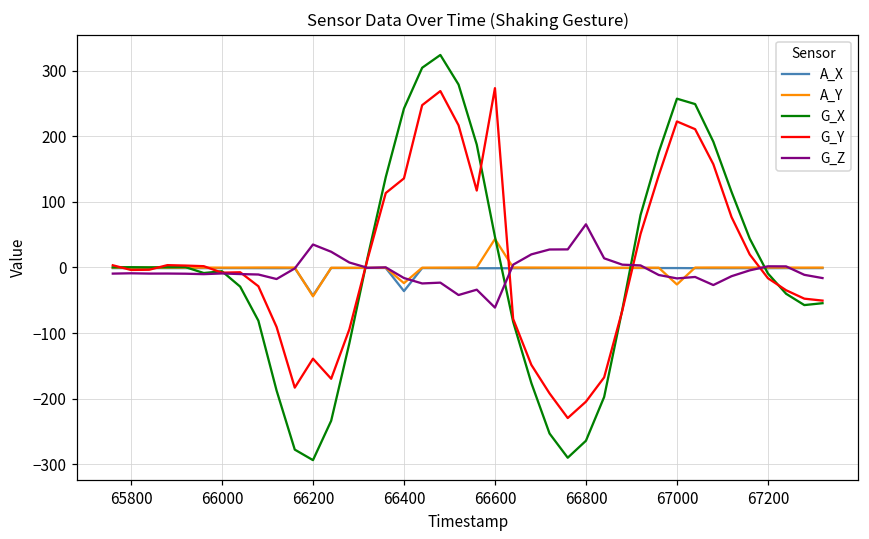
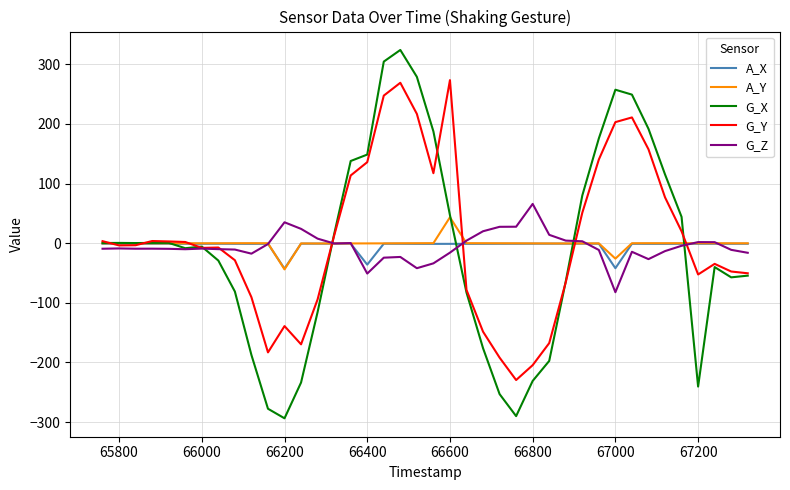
A_Y, 66400: -20 -> 0
G_X, 66400: 240 -> 150
G_Z, 66400: -20 -> -50
G_Z, 66600: -60 -> -20
G_X, 66800: -260 -> -230
A_X, 67000: 0 -> -40
G_Y, 67000: 220 -> 200
G_Z, 67000: -20 -> -80
G_X, 67200: -10 -> -240
G_Y, 67200: -20 -> -50
